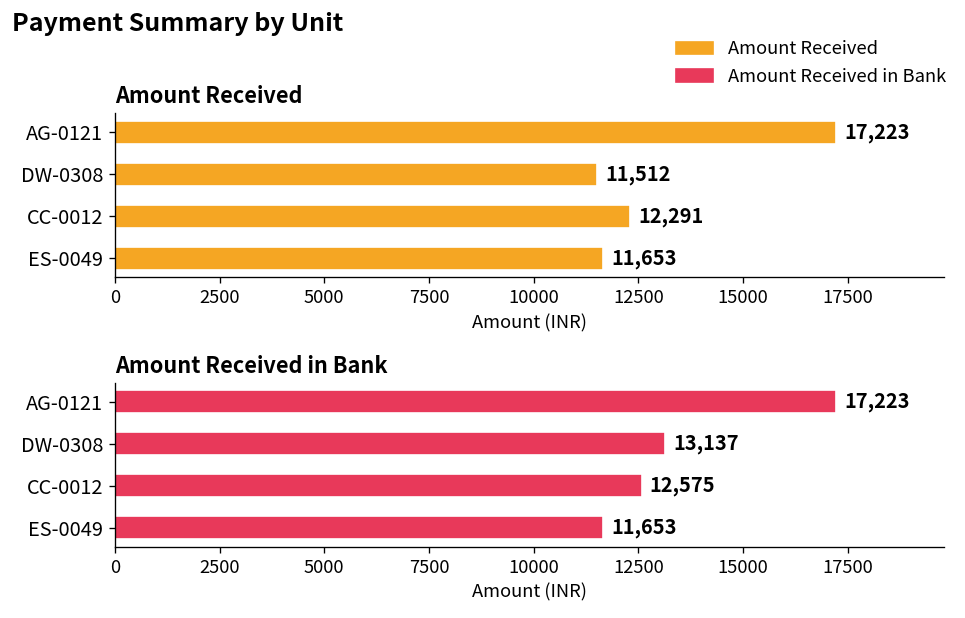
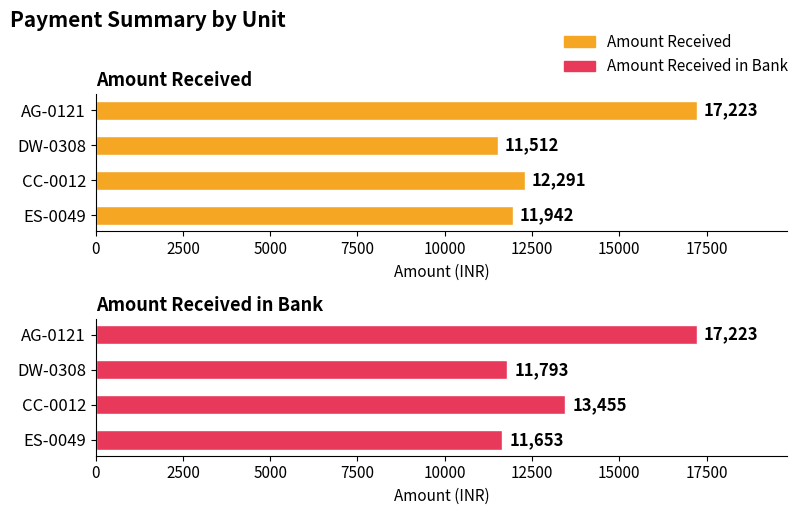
Amount Received, ES-0049: 11,653 -> 11,942
Amount Received in Bank, DW-0308: 13,137 -> 11,793
Amount Received in Bank, CC-0012: 12,575 -> 13,455
